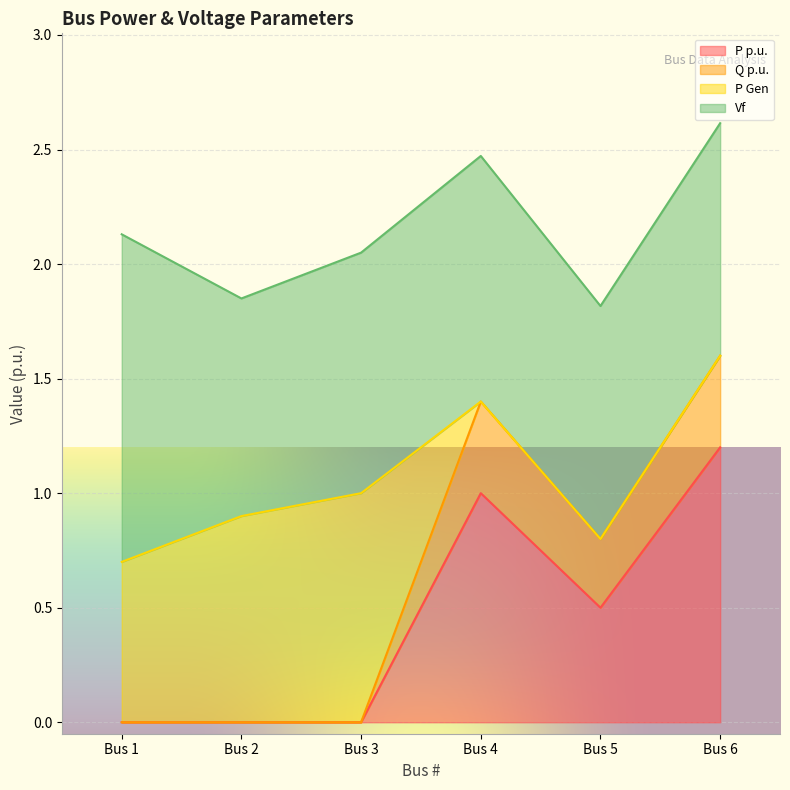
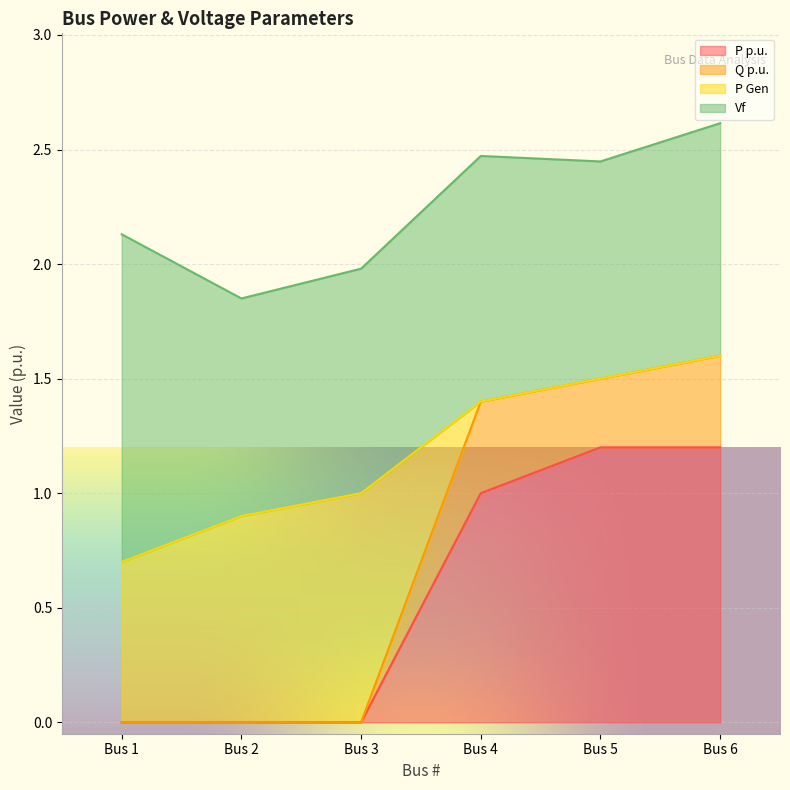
Vf, Bus 3: 1.05 -> 0.98
P p.u., Bus 5: 0.5 -> 1.2
Vf, Bus 5: 1.02 -> 0.95
